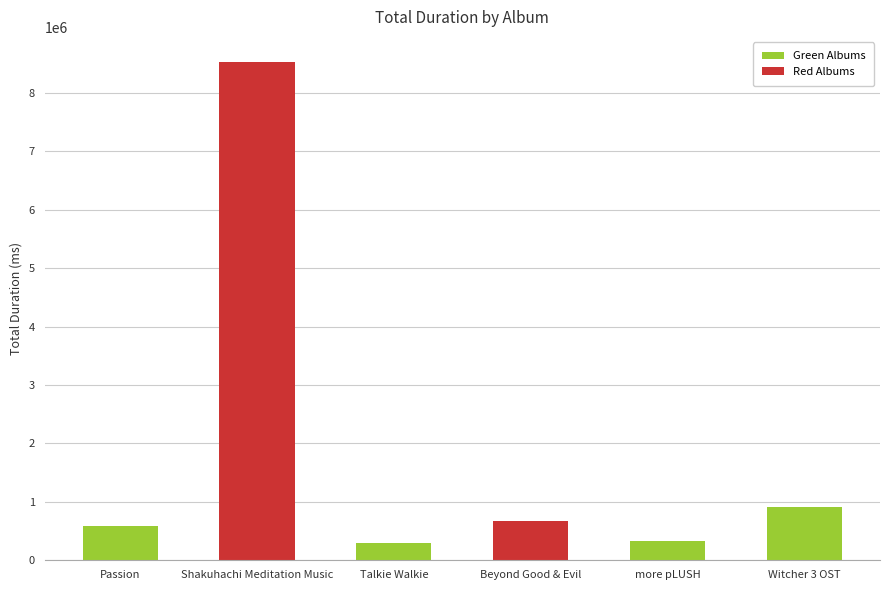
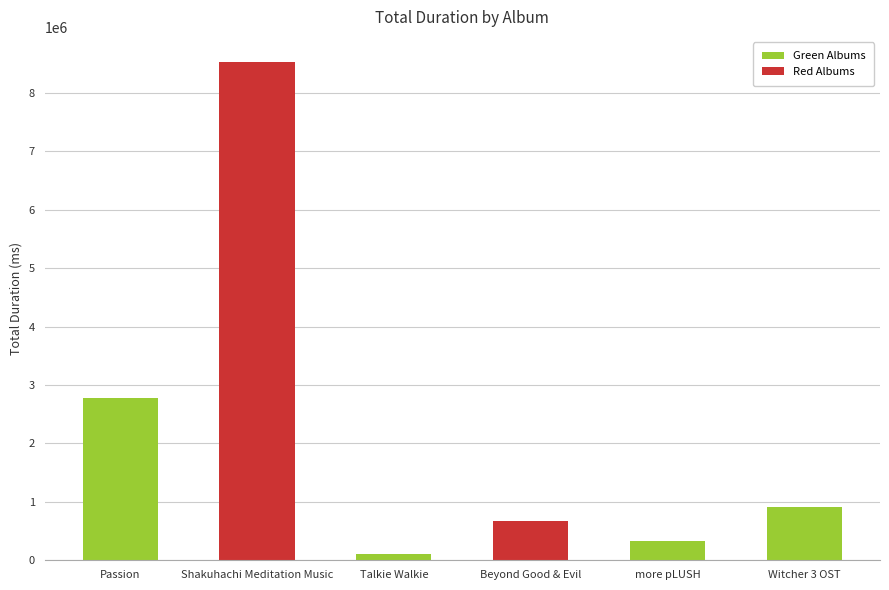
Passion: 600000 -> 2800000
Talkie Walkie: 300000 -> 100000
